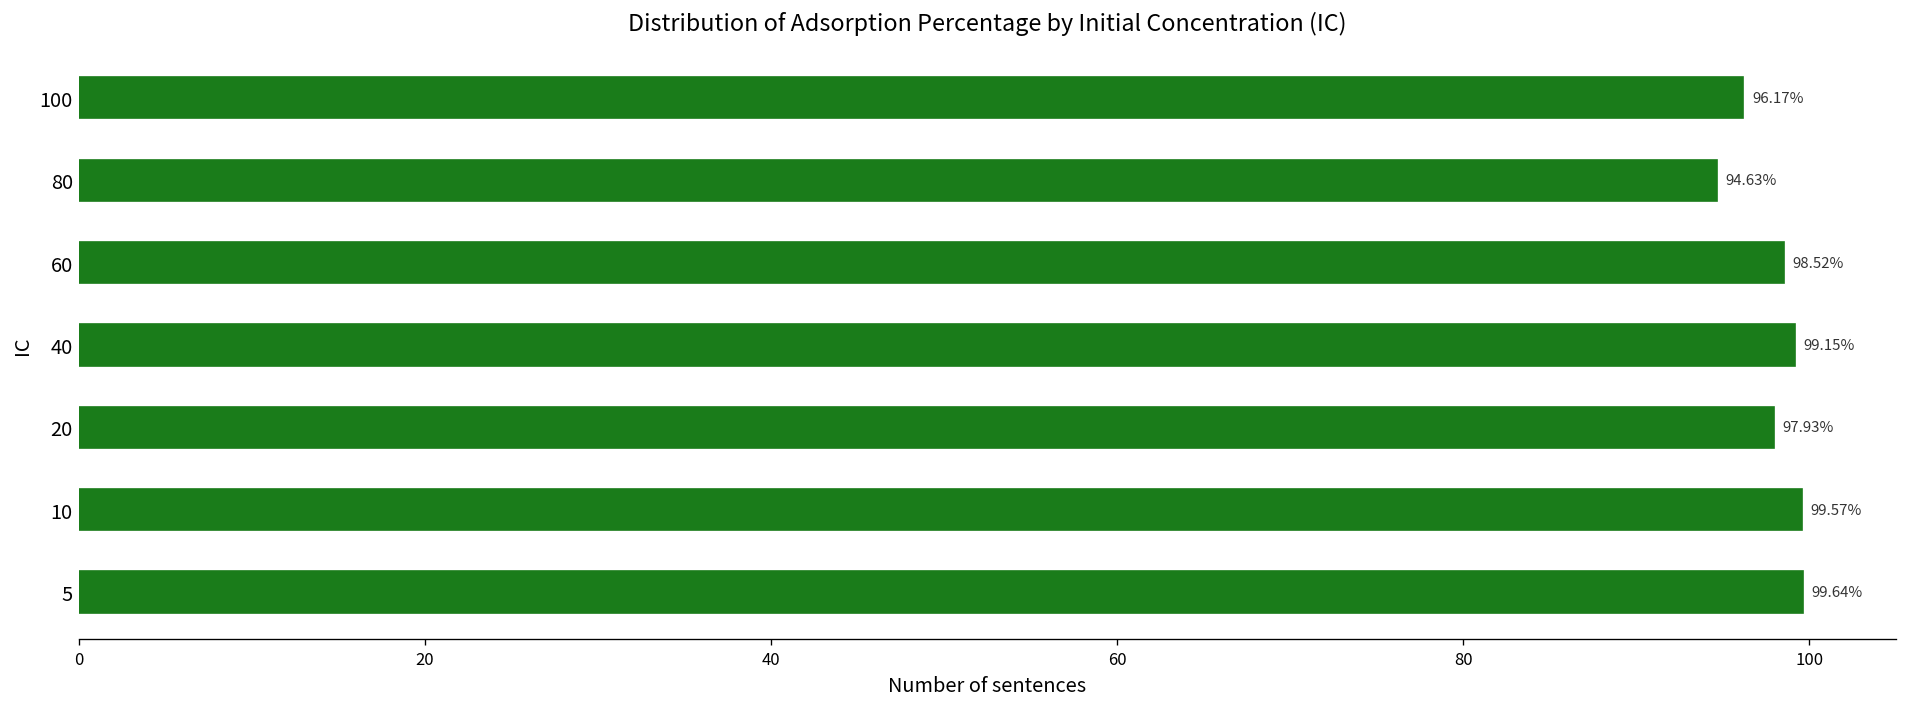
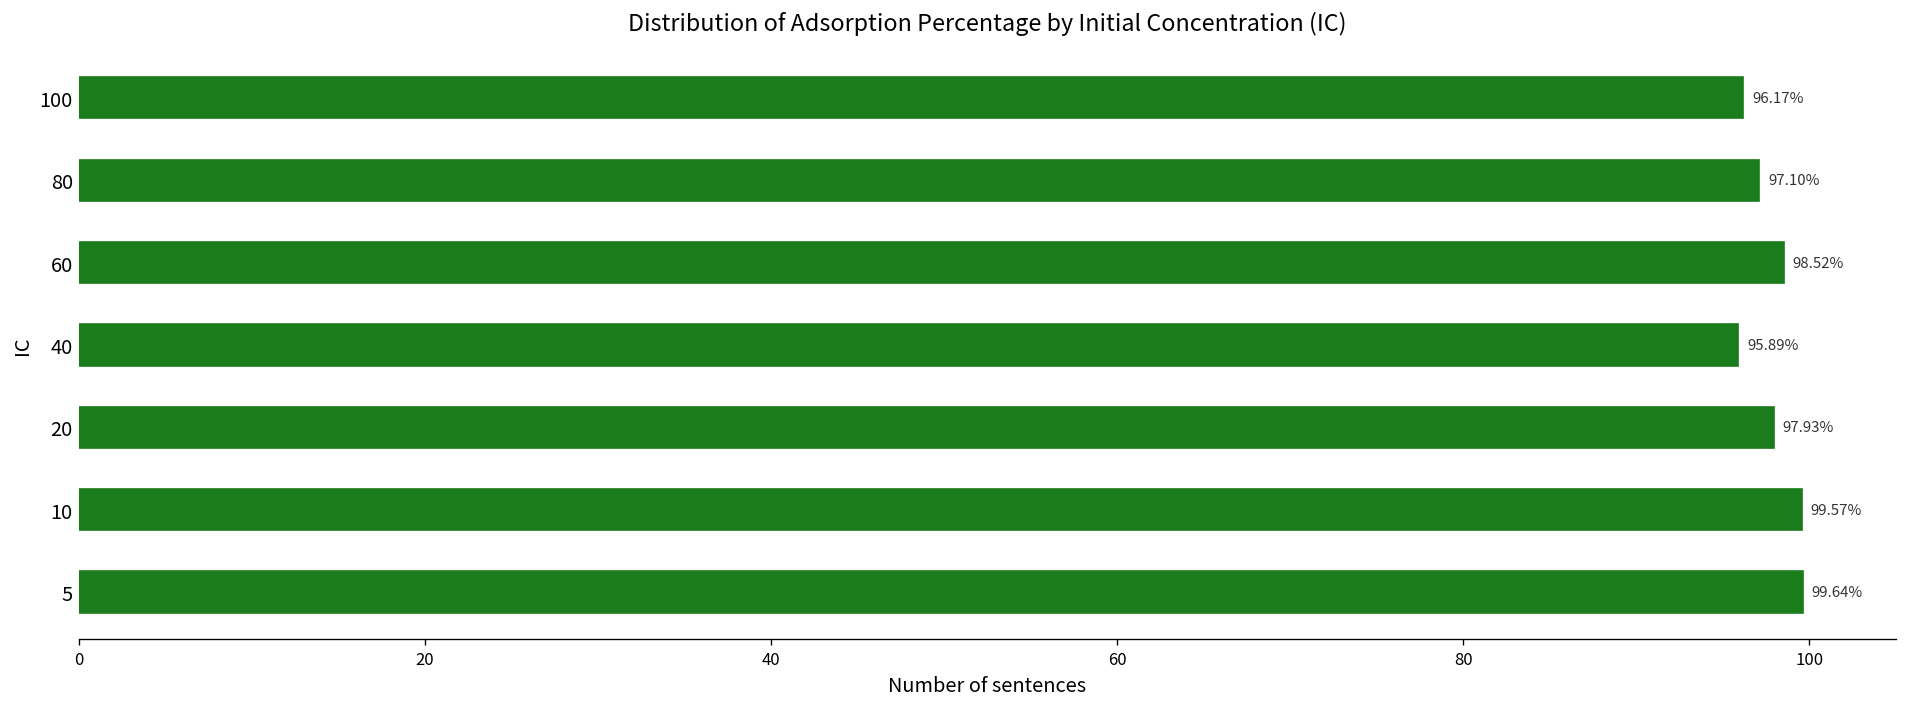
80: 94.63% -> 97.10%
40: 99.15% -> 95.89%
